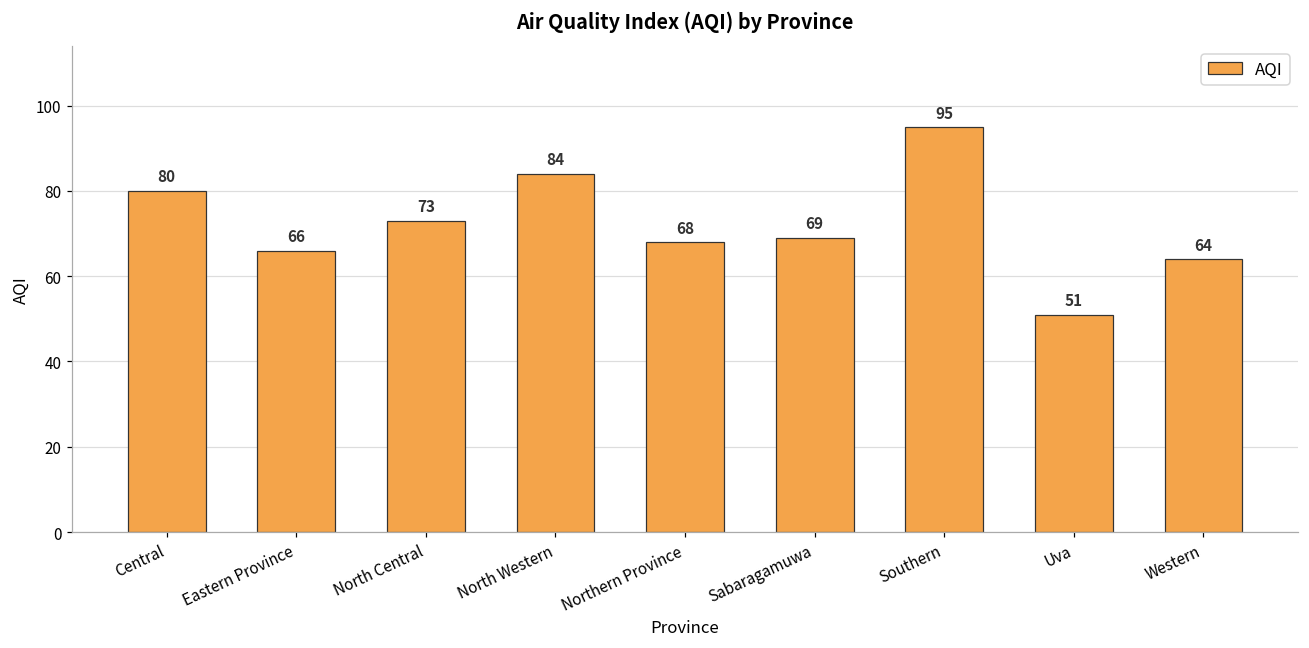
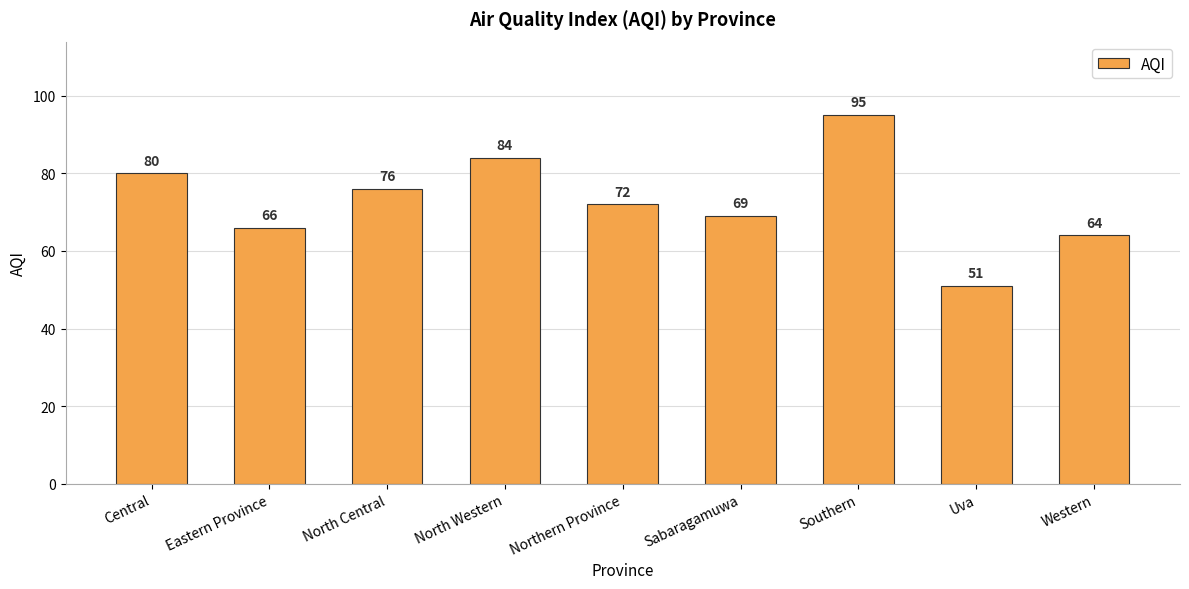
North Central: 73 -> 76
Northern Province: 68 -> 72
